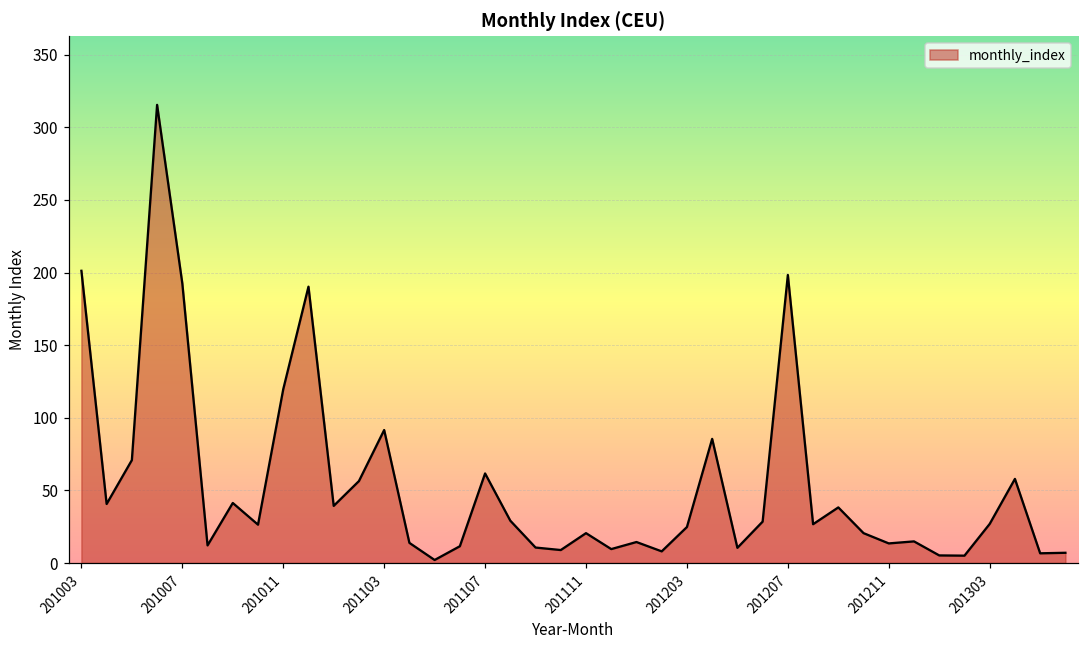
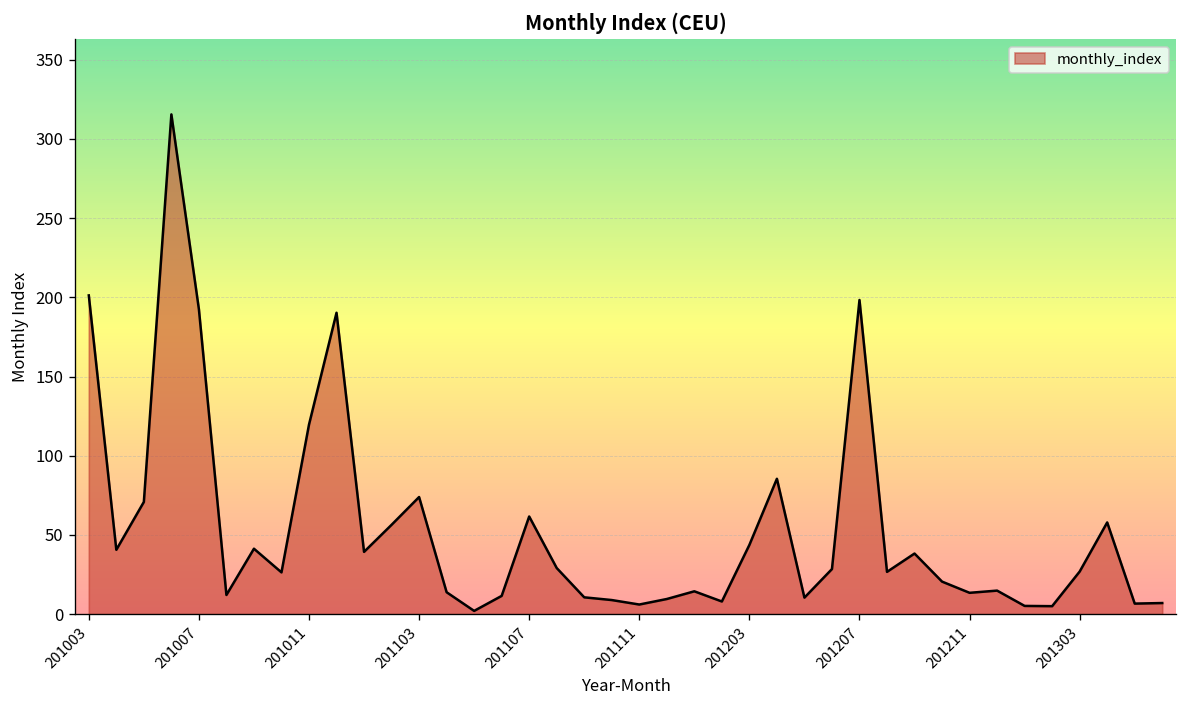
201103: 92 -> 74
201111: 21 -> 6
201203: 25 -> 44
